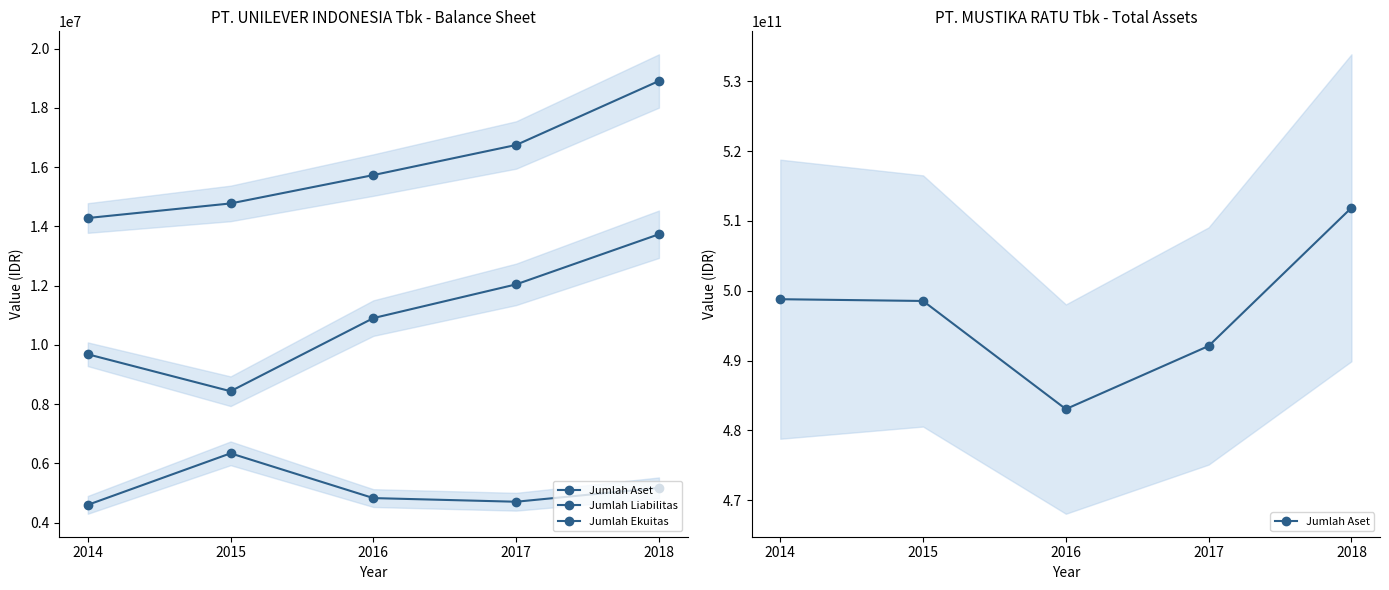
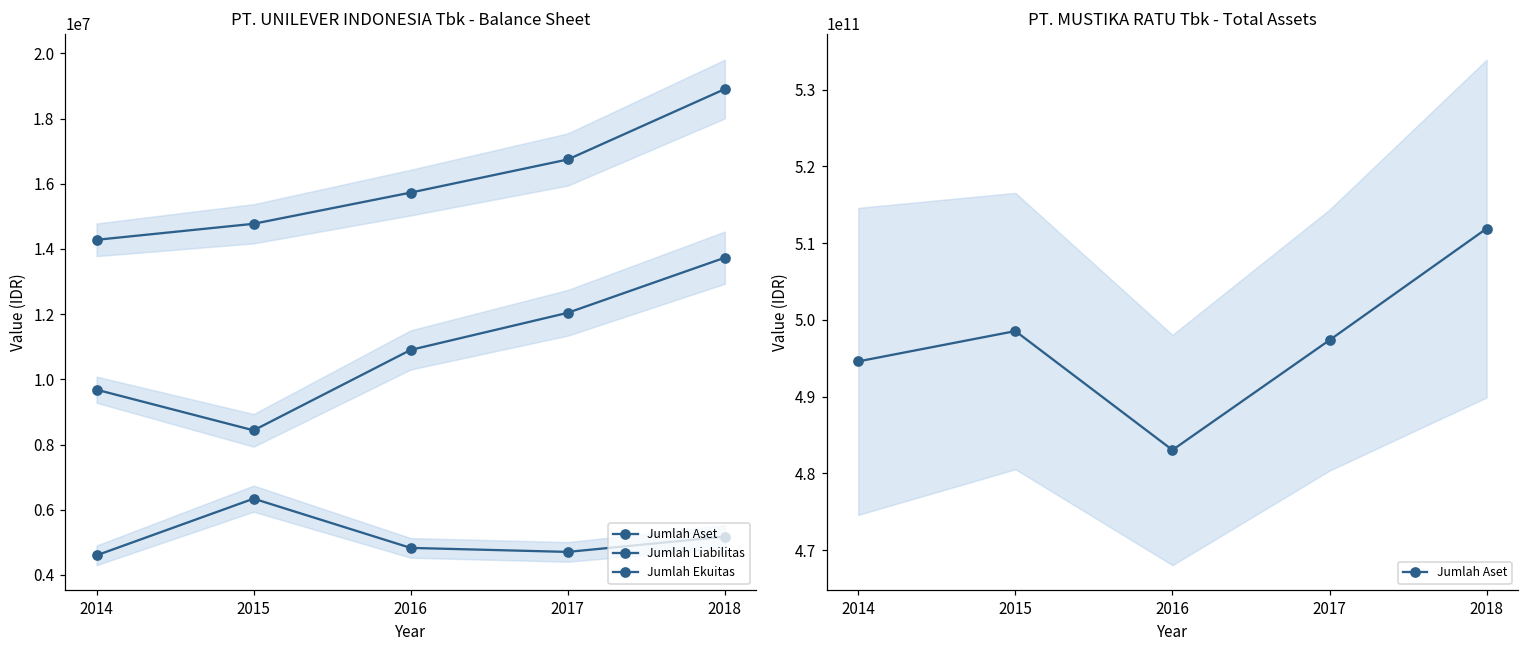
PT. MUSTIKA RATU Tbk - Total Assets, Jumlah Aset, 2014: 499000000000 -> 495000000000
PT. MUSTIKA RATU Tbk - Total Assets, Jumlah Aset, 2017: 492000000000 -> 497000000000
